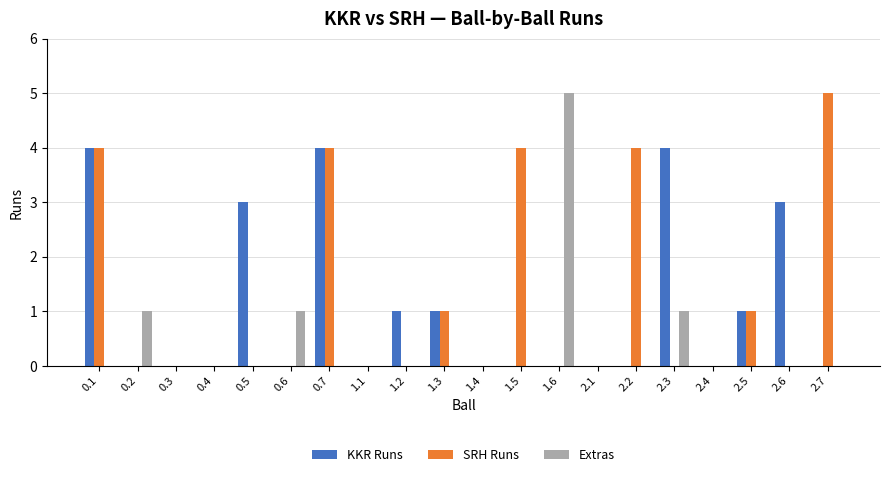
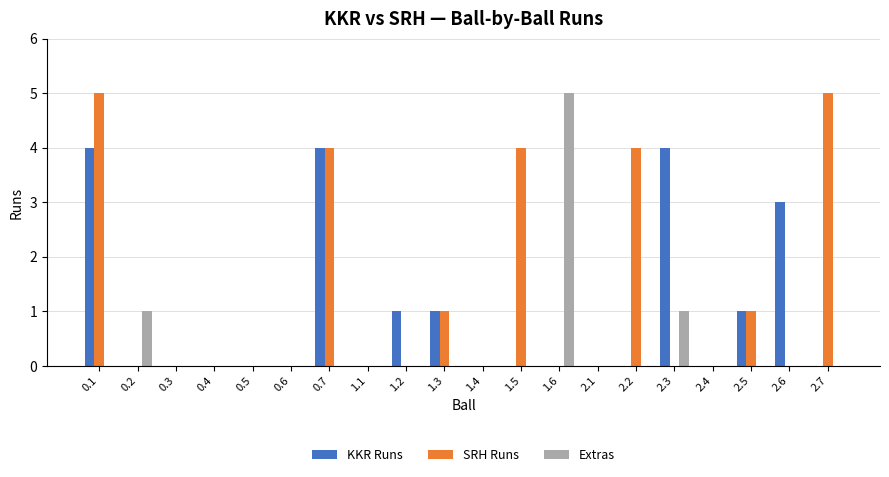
SRH Runs, 0.1: 4 -> 5
KKR Runs, 0.5: 3 -> 0
Extras, 0.6: 1 -> 0
